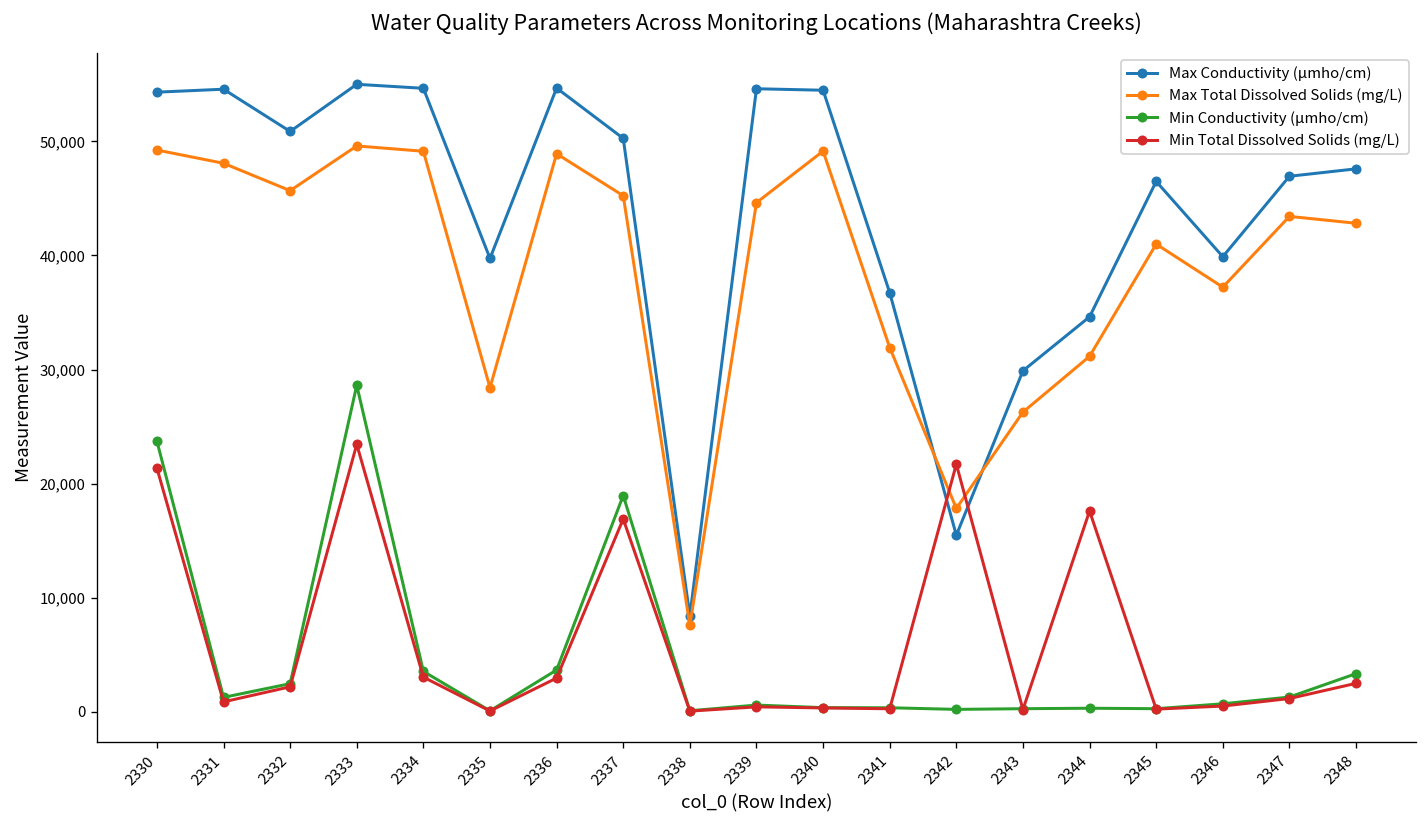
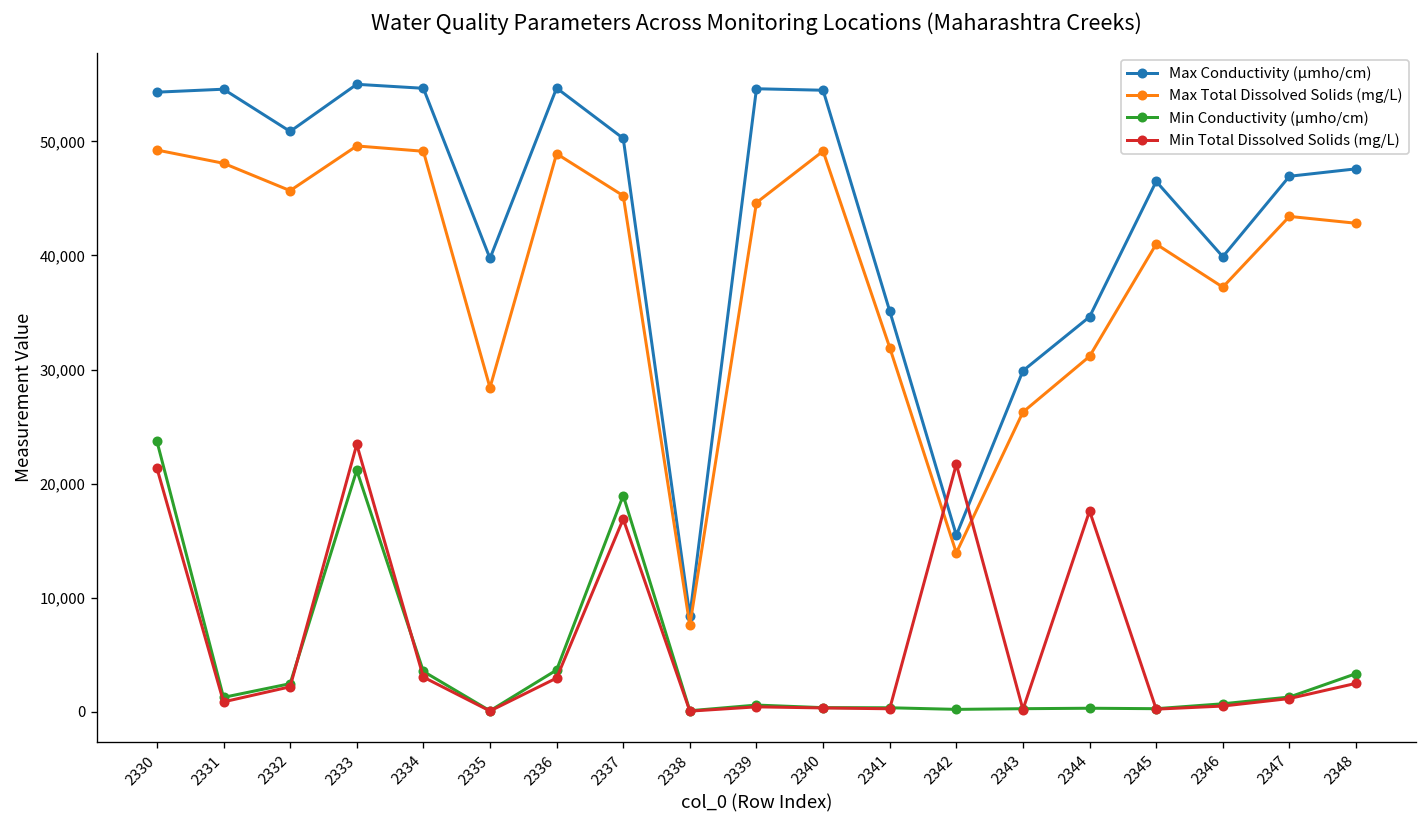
Min Conductivity (µmho/cm), 2333: 29,000 -> 21,000
Max Conductivity (µmho/cm), 2341: 37,000 -> 35,000
Max Total Dissolved Solids (mg/L), 2342: 18,000 -> 14,000
